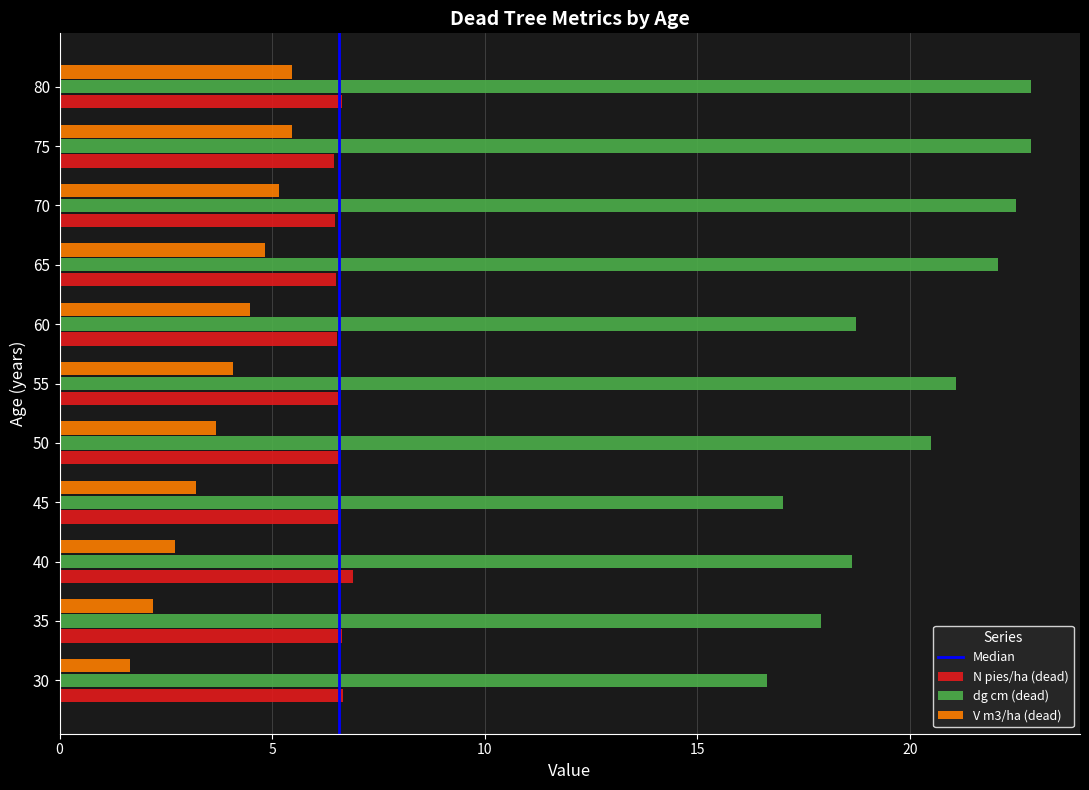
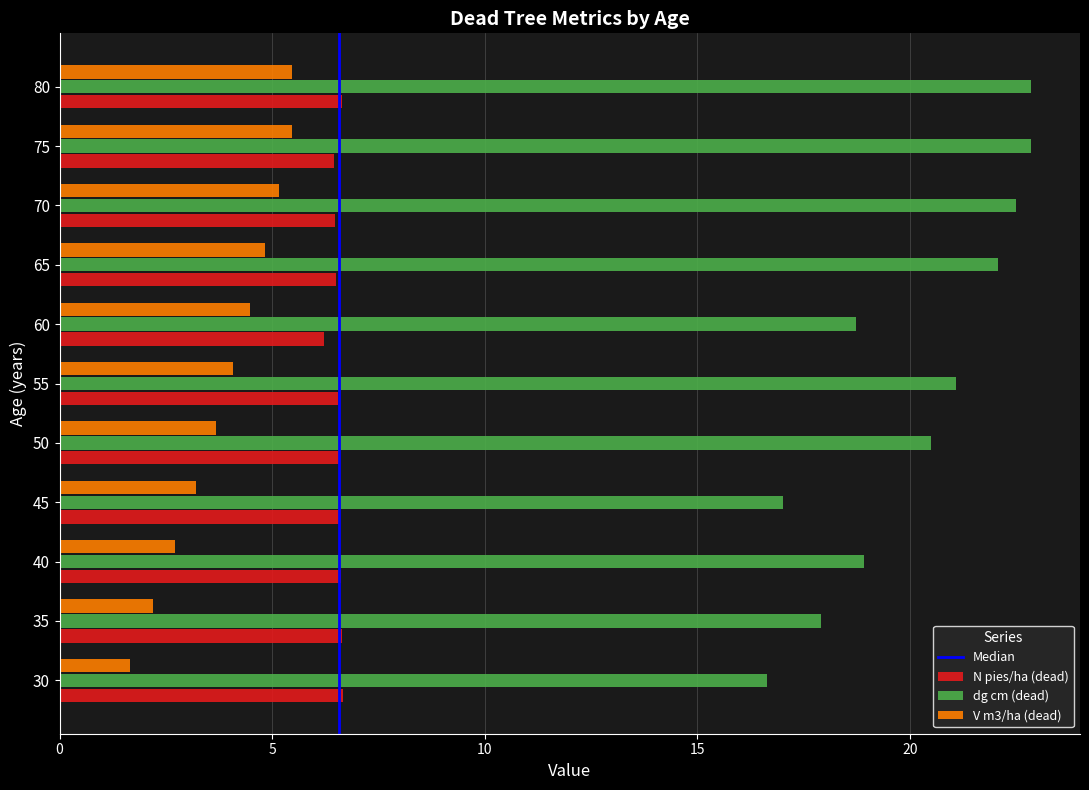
N pies/ha (dead), 60: 6.5 -> 6.2
dg cm (dead), 40: 18.7 -> 18.9
N pies/ha (dead), 40: 6.9 -> 6.6
